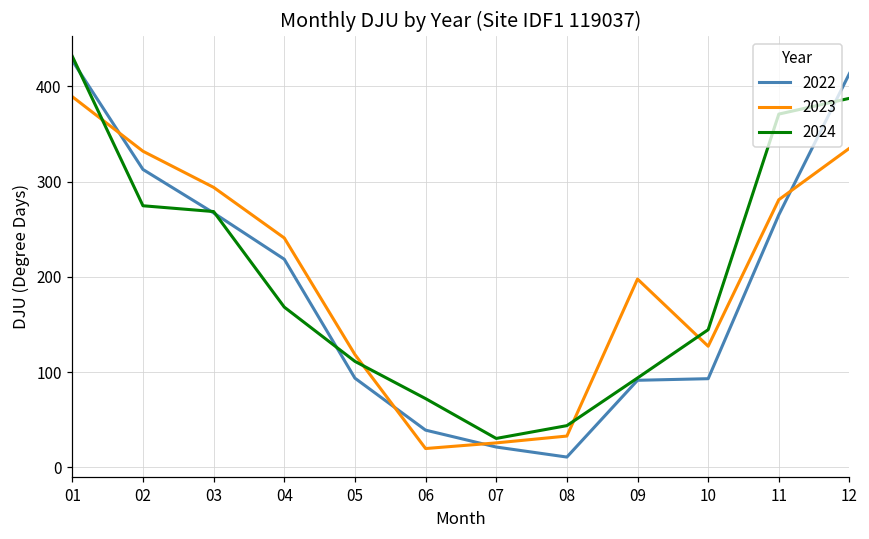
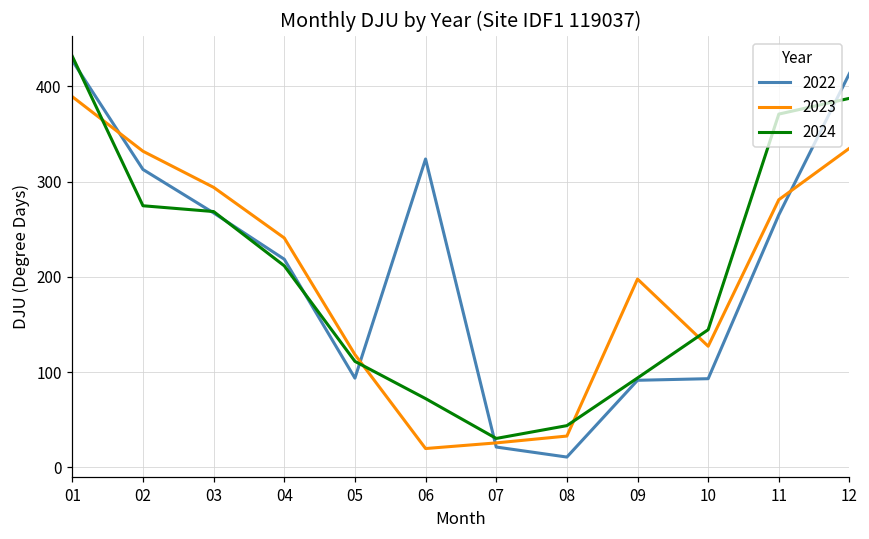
2024, 04: 170 -> 210
2022, 06: 40 -> 320
